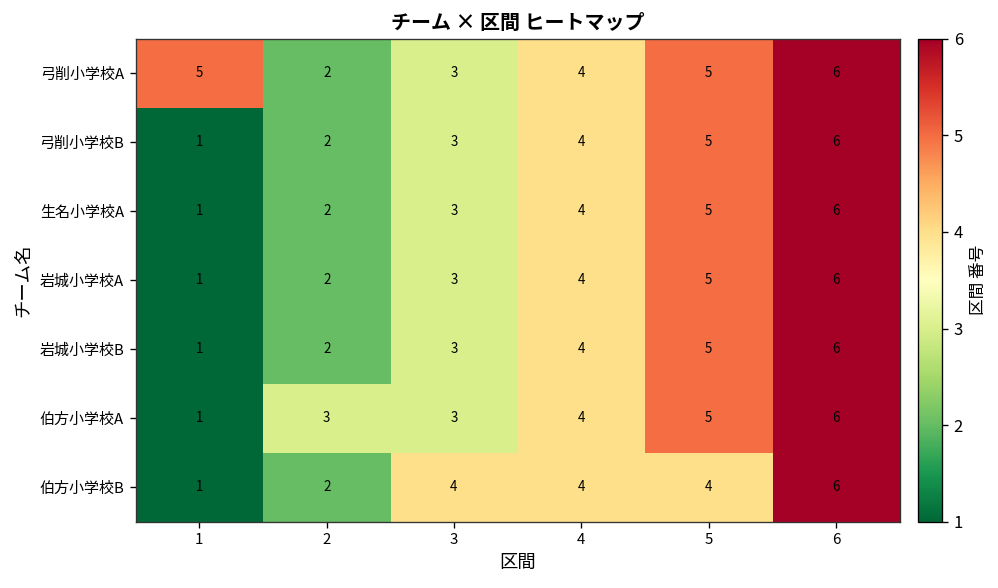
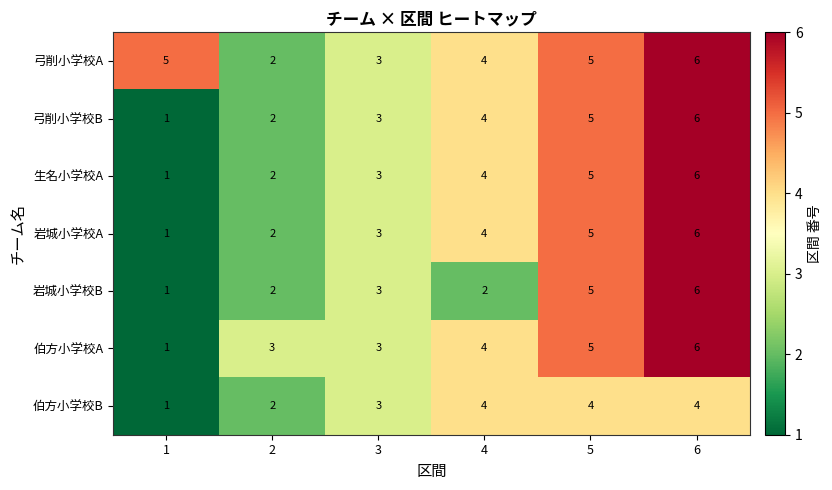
岩城小学校B, 4: 4 -> 2
伯方小学校B, 3: 4 -> 3
伯方小学校B, 6: 6 -> 4
